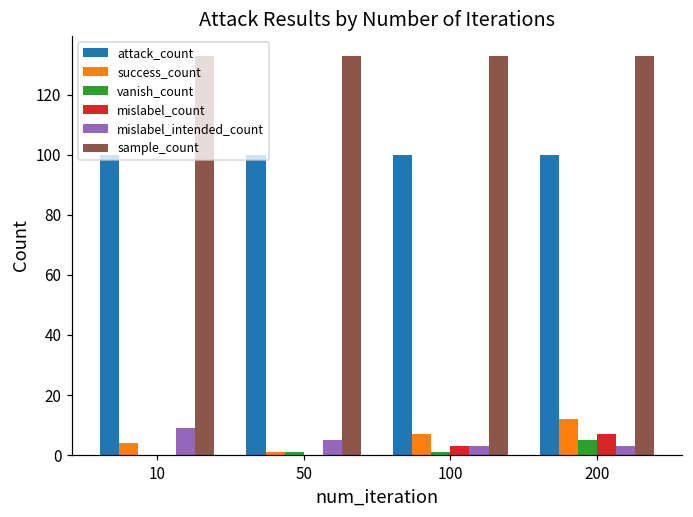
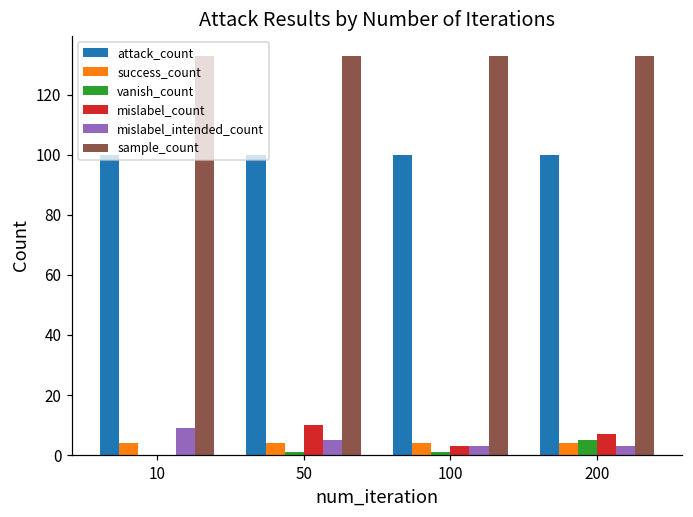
success_count, 50: 1 -> 4
mislabel_count, 50: 0 -> 10
success_count, 100: 7 -> 4
success_count, 200: 12 -> 4
